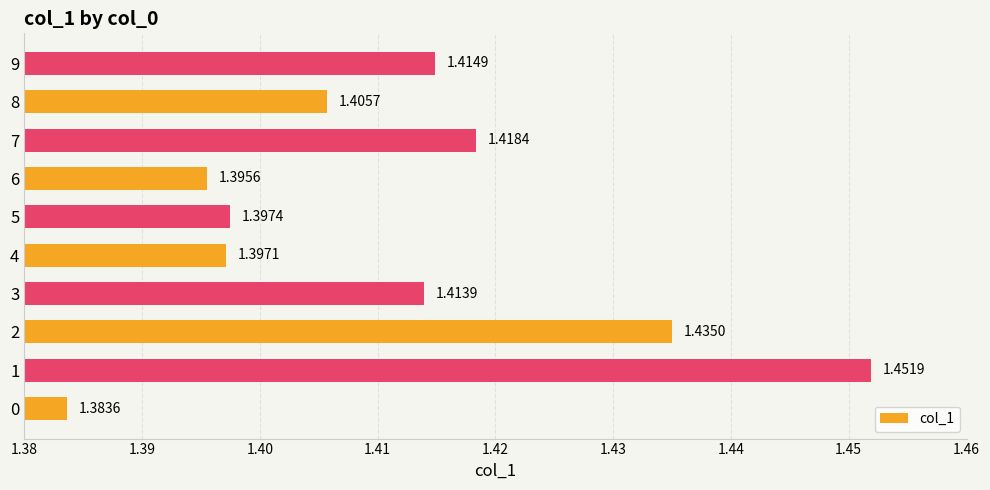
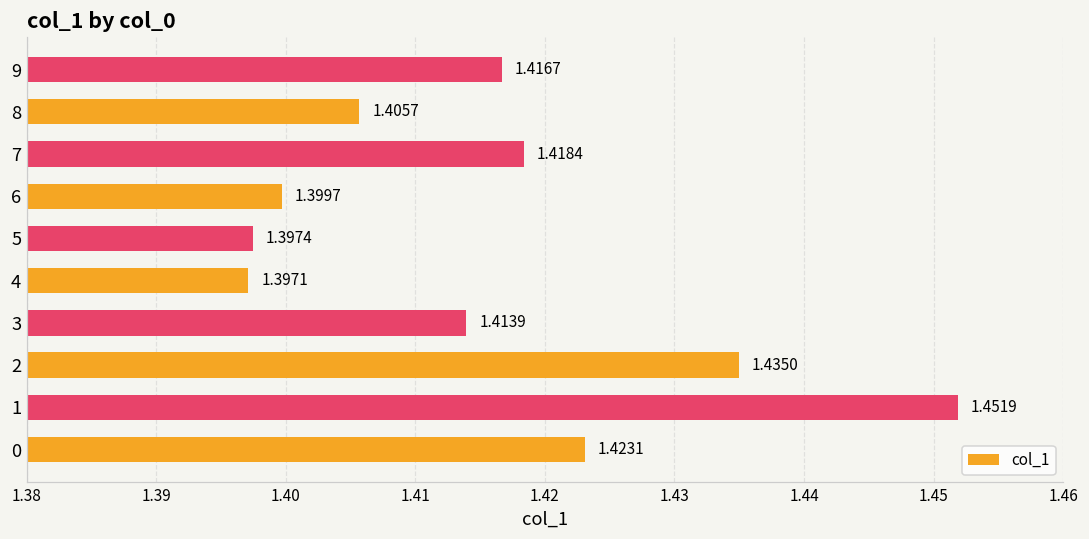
9: 1.4149 -> 1.4167
6: 1.3956 -> 1.3997
0: 1.3836 -> 1.4231
